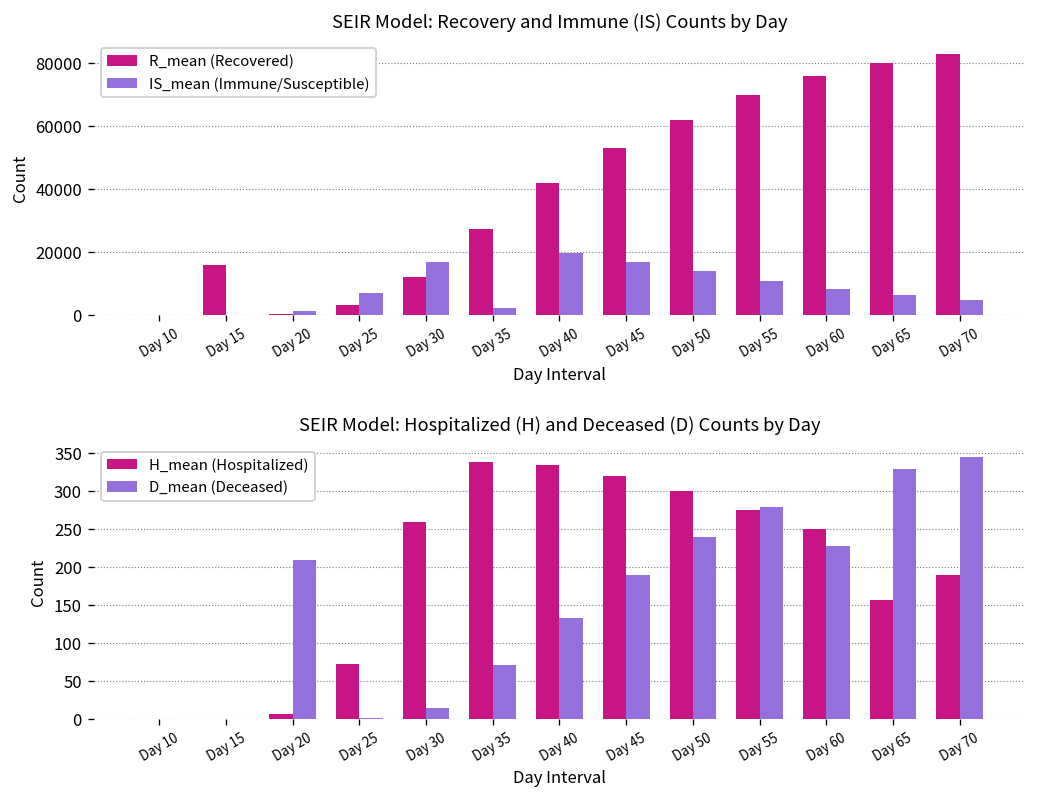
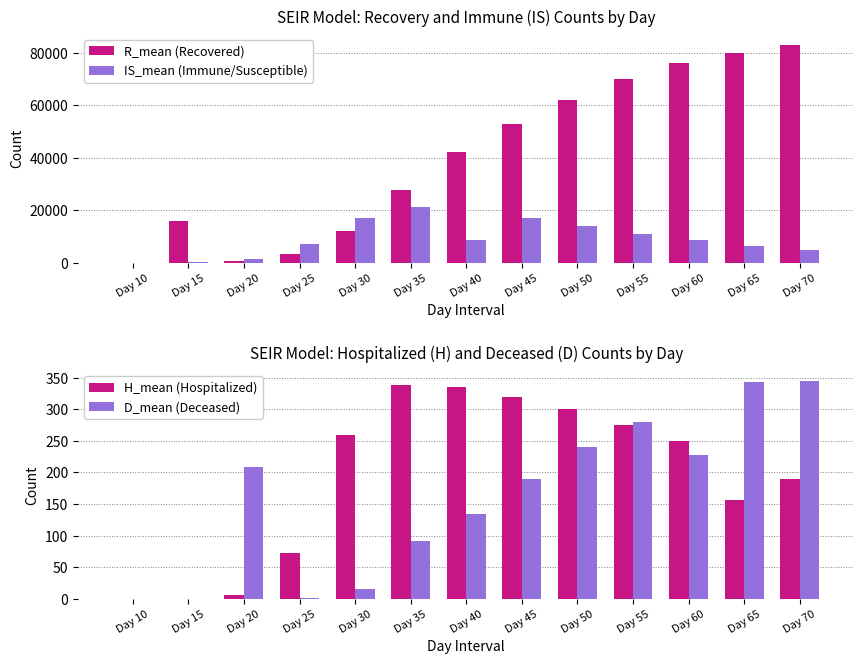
SEIR Model: Recovery and Immune (IS) Counts by Day, IS_mean (Immune/Susceptible), Day 35: 2000 -> 21000
SEIR Model: Recovery and Immune (IS) Counts by Day, IS_mean (Immune/Susceptible), Day 40: 20000 -> 9000
SEIR Model: Hospitalized (H) and Deceased (D) Counts by Day, D_mean (Deceased), Day 35: 70 -> 90
SEIR Model: Hospitalized (H) and Deceased (D) Counts by Day, D_mean (Deceased), Day 65: 330 -> 340
